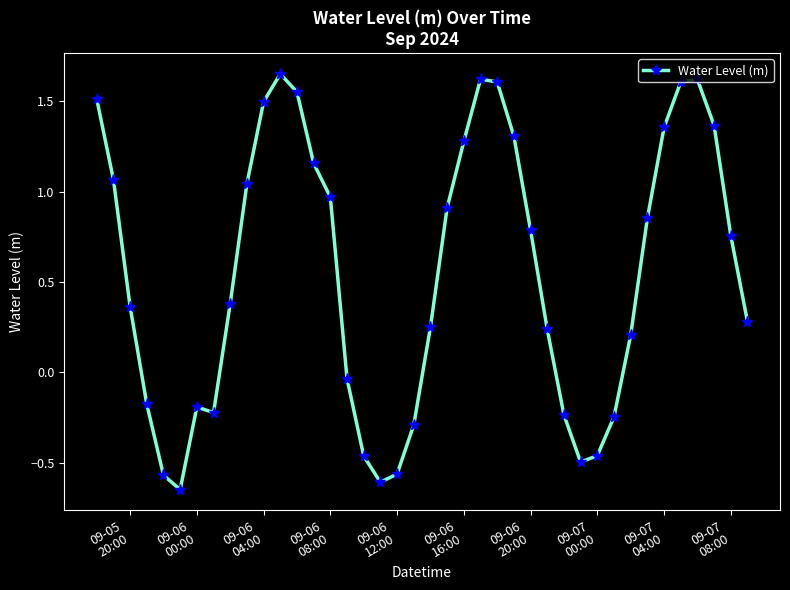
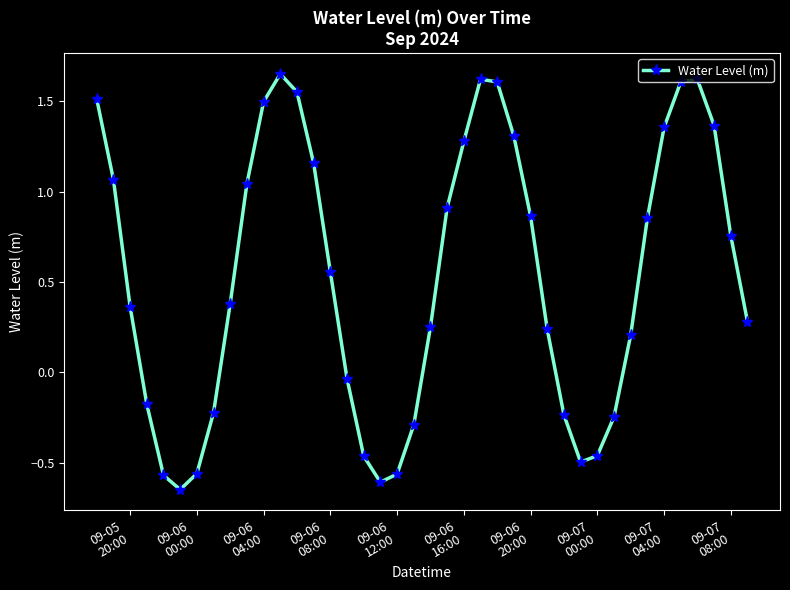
09-06 00:00: -0.19 -> -0.56
09-06 08:00: 0.97 -> 0.56
09-06 20:00: 0.79 -> 0.86
